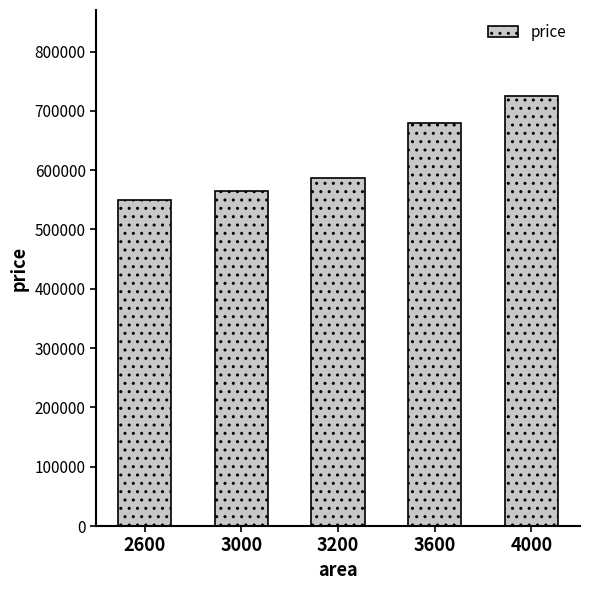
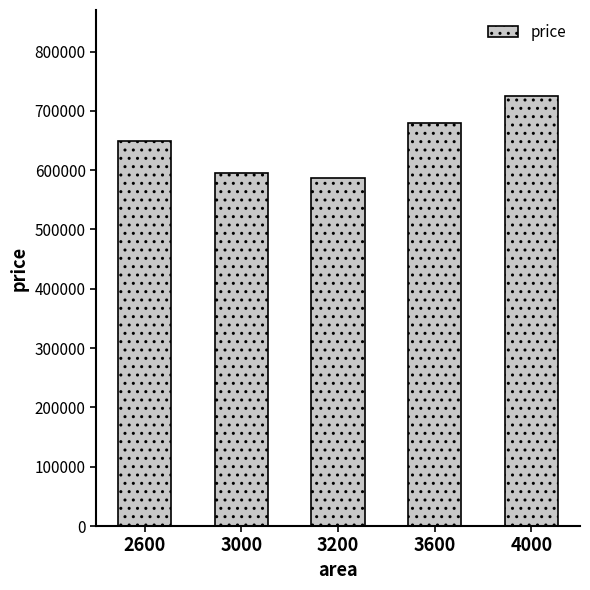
2600: 550000 -> 650000
3000: 570000 -> 590000
